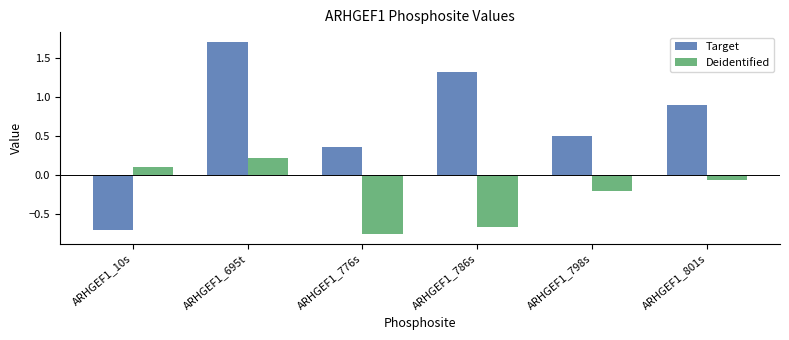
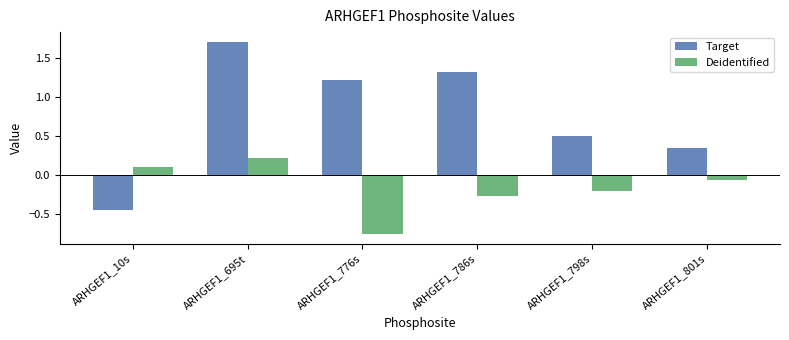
Target, ARHGEF1_10s: -0.7 -> -0.5
Target, ARHGEF1_776s: 0.4 -> 1.2
Deidentified, ARHGEF1_786s: -0.7 -> -0.3
Target, ARHGEF1_801s: 0.9 -> 0.3
